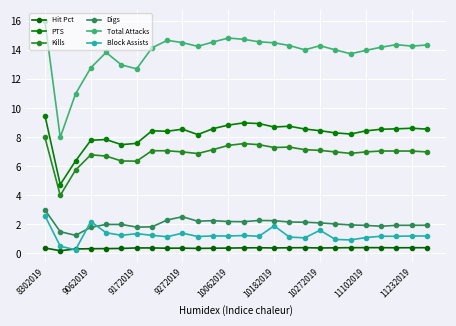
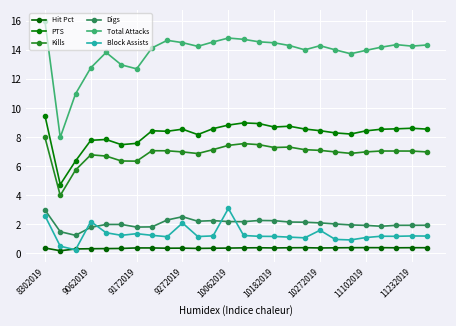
Block Assists, 9272019: 1.4 -> 2.1
Block Assists, 10062019: 1.2 -> 3.1
Block Assists, 10182019: 1.9 -> 1.2
